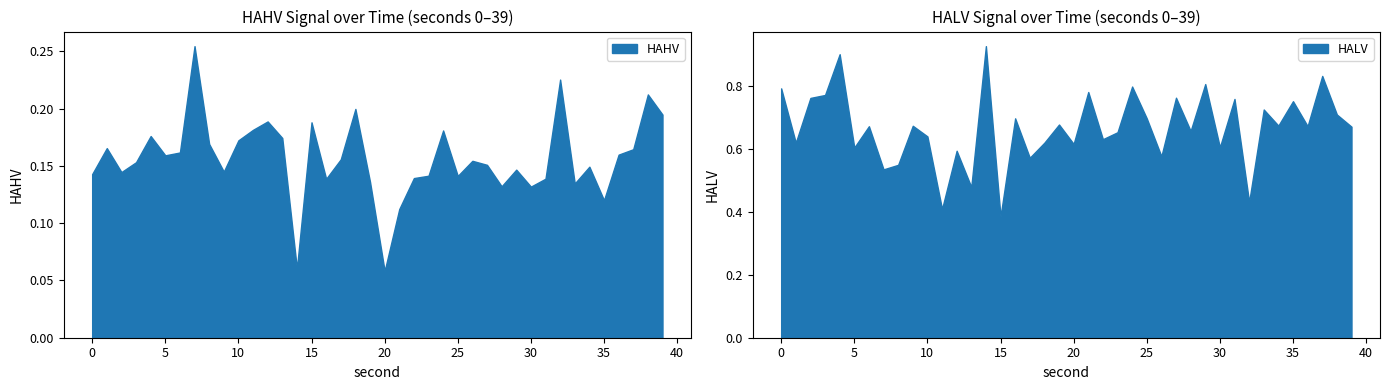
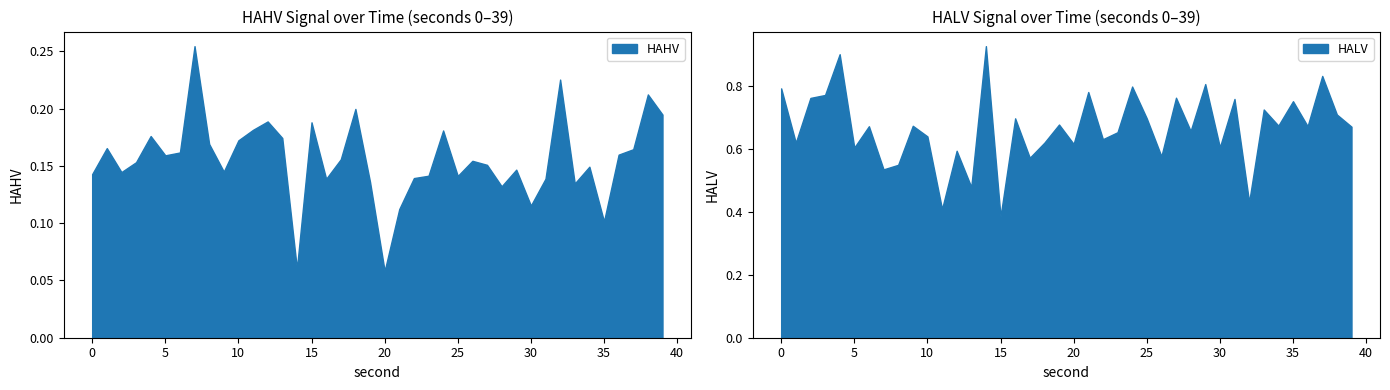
HAHV Signal over Time (seconds 0–39), 30: 0.132 -> 0.115
HAHV Signal over Time (seconds 0–39), 35: 0.120 -> 0.102
